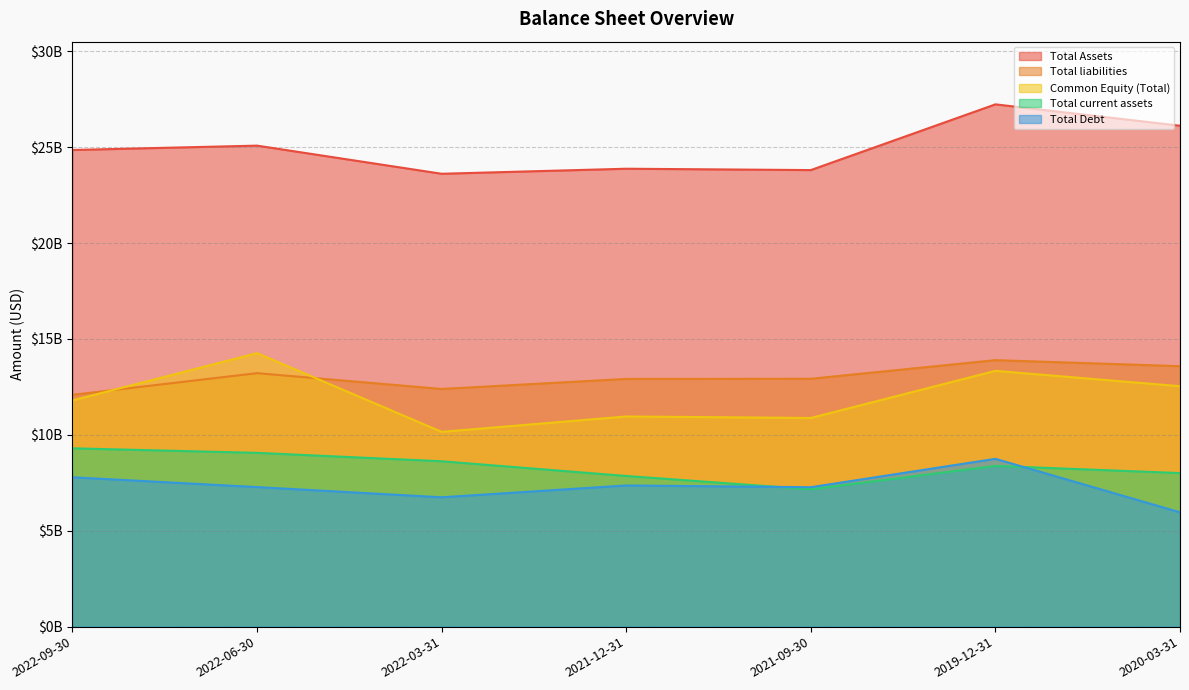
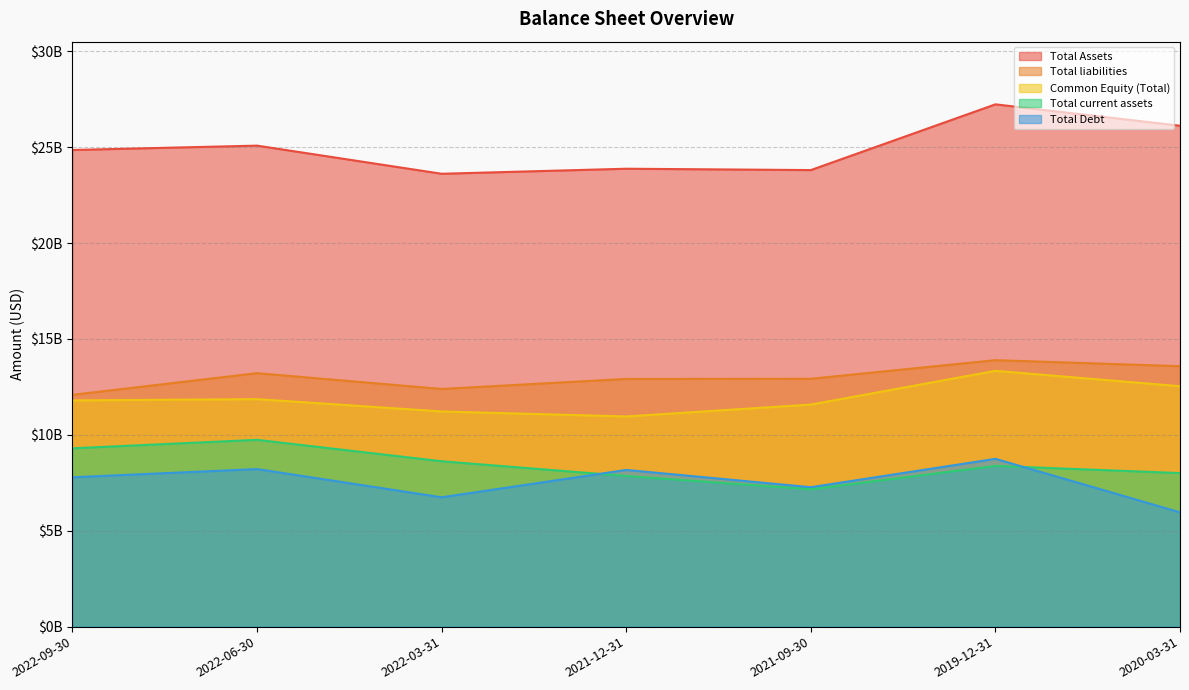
Common Equity (Total), 2022-06-30: $14300000000 -> $11900000000
Total current assets, 2022-06-30: $9100000000 -> $9700000000
Total Debt, 2022-06-30: $7300000000 -> $8200000000
Common Equity (Total), 2022-03-31: $10200000000 -> $11200000000
Total Debt, 2021-12-31: $7400000000 -> $8200000000
Common Equity (Total), 2021-09-30: $10900000000 -> $11600000000
